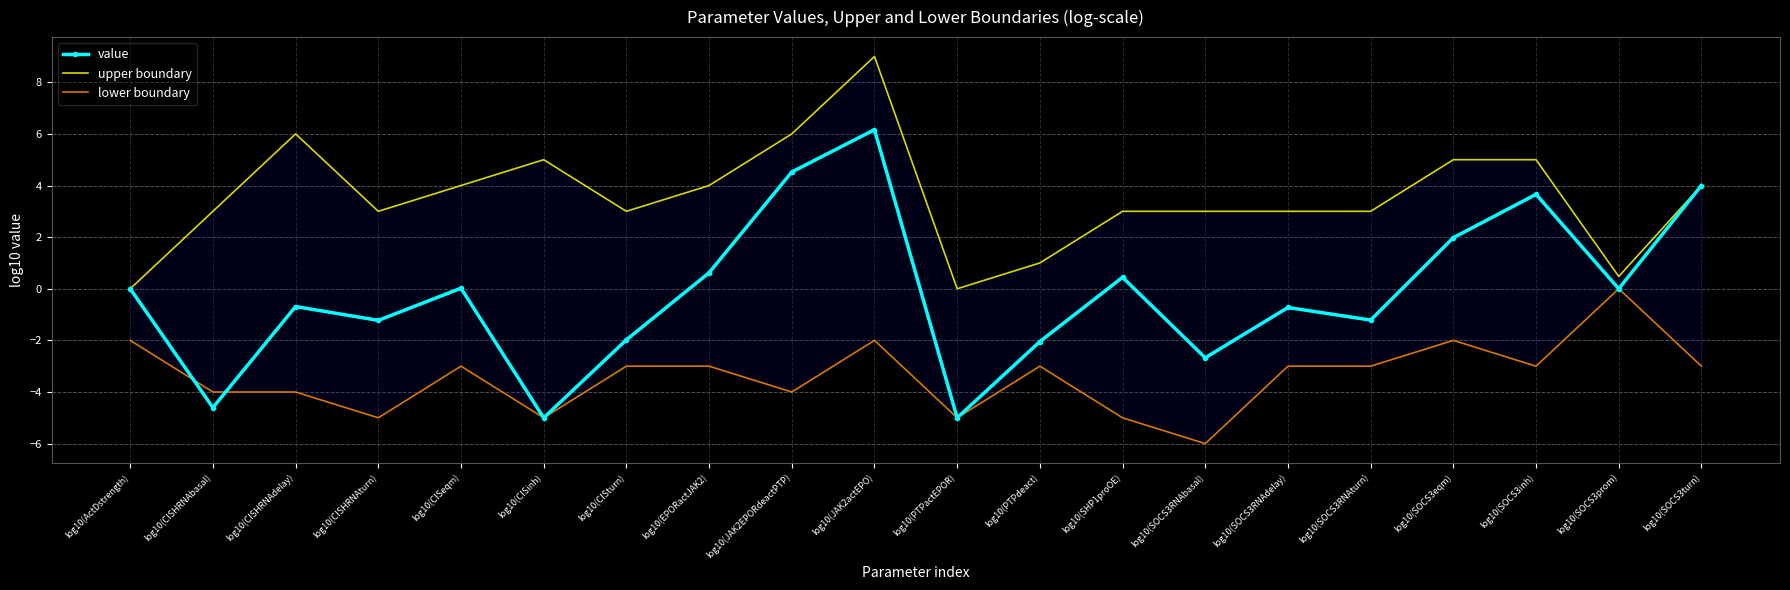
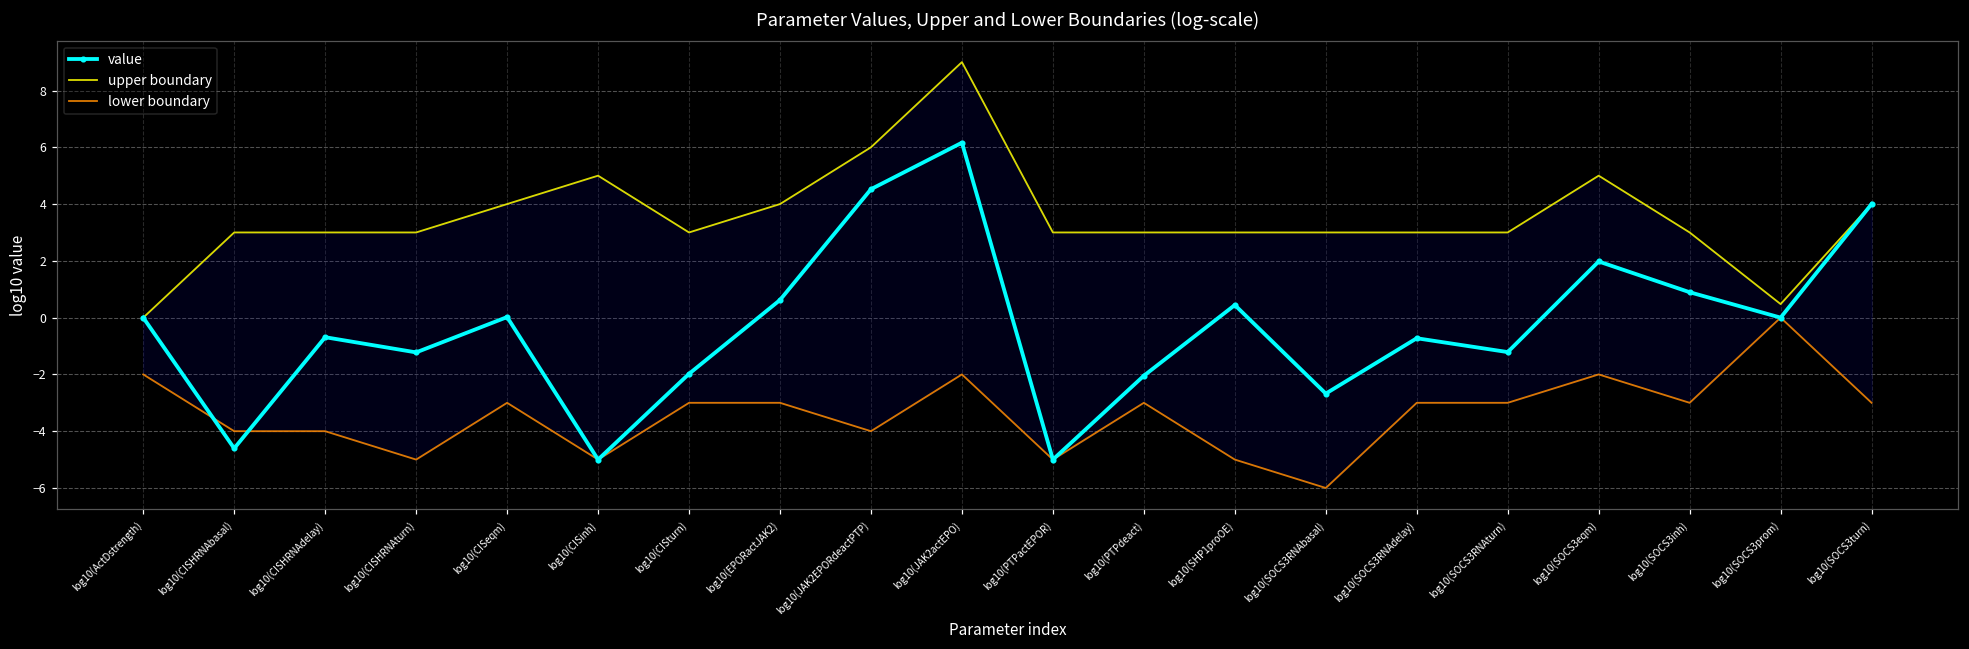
upper boundary, log10(CISHRNAdelay): 6 -> 3
upper boundary, log10(PTPactEPOR): 0 -> 3
upper boundary, log10(PTPdeact): 1 -> 3
value, log10(SOCS3inh): 3.7 -> 0.9
upper boundary, log10(SOCS3inh): 5 -> 3
